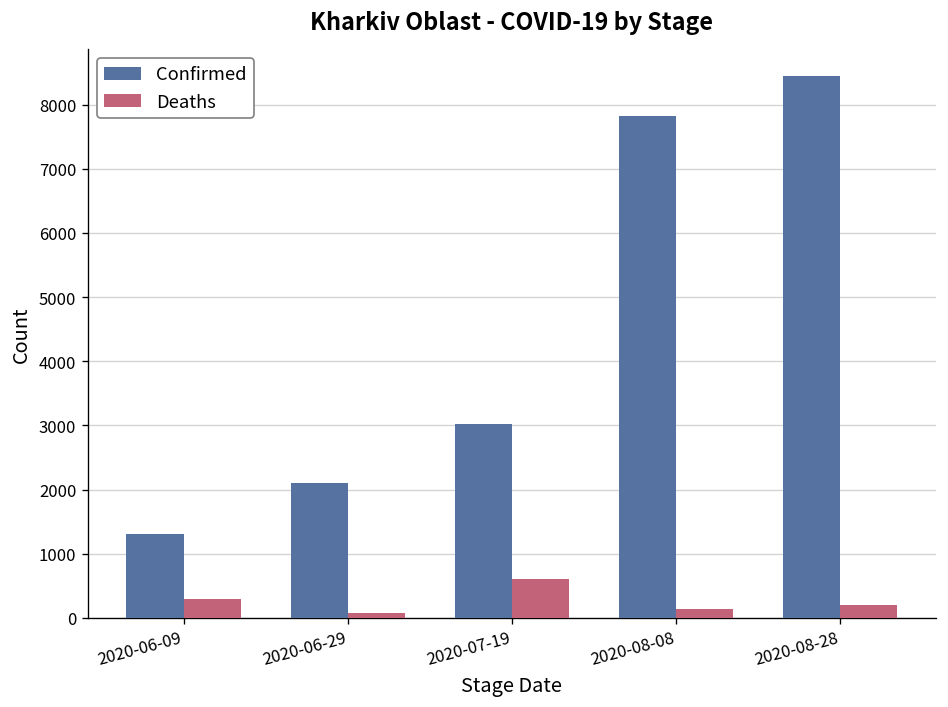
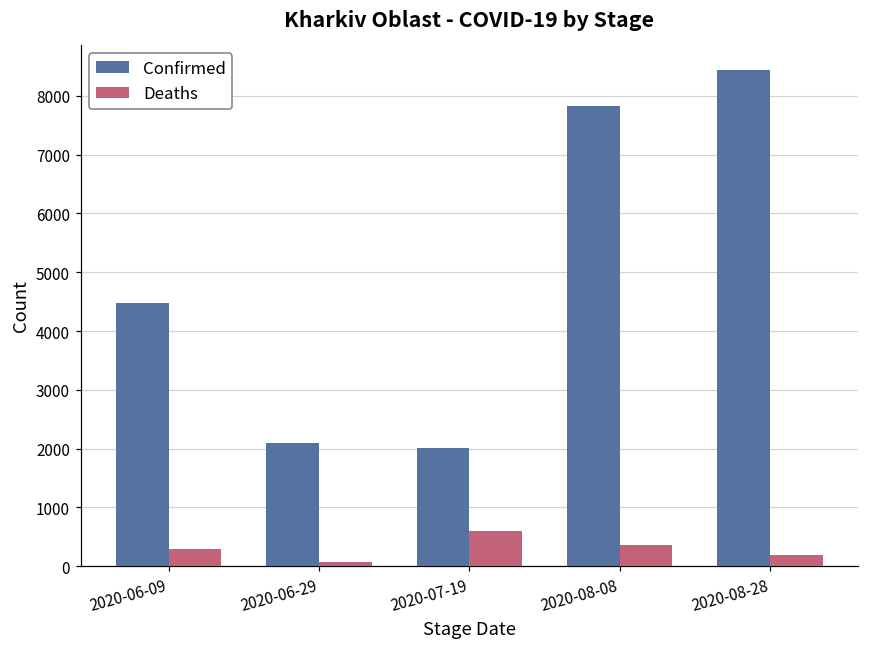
Confirmed, 2020-06-09: 1300 -> 4500
Confirmed, 2020-07-19: 3000 -> 2000
Deaths, 2020-08-08: 100 -> 400
